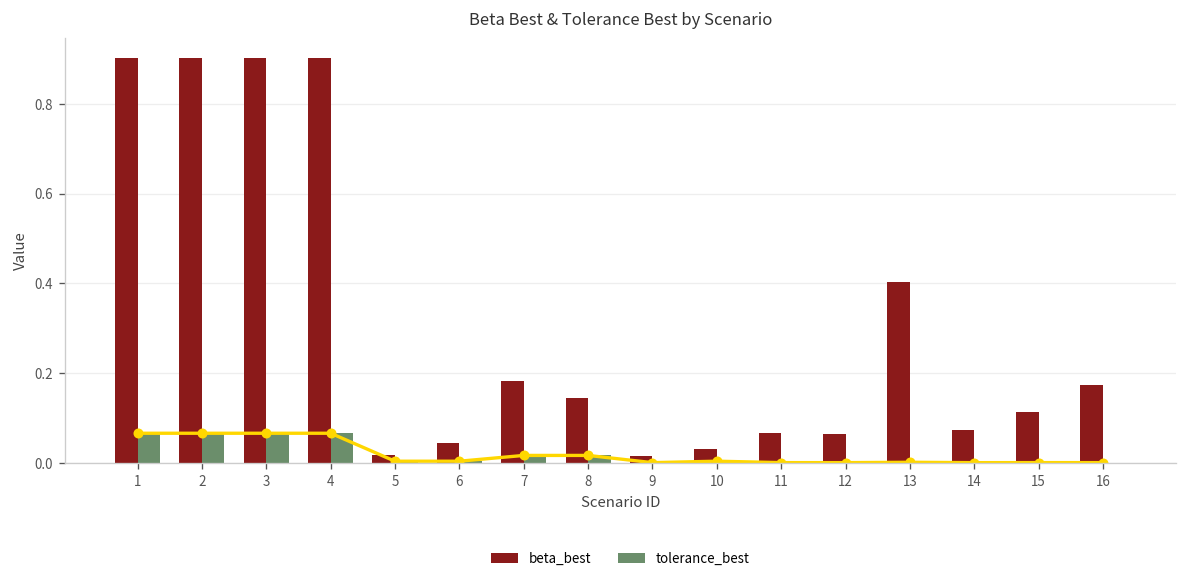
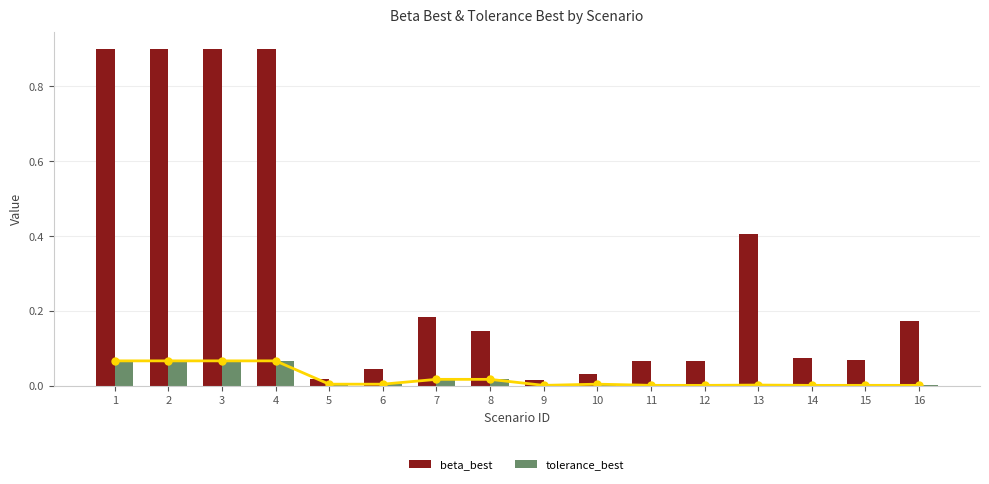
beta_best, 15: 0.11 -> 0.07
